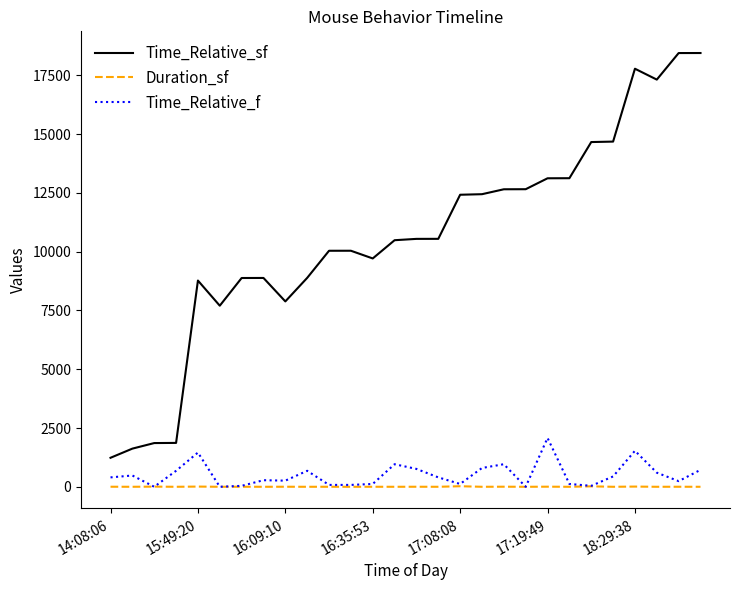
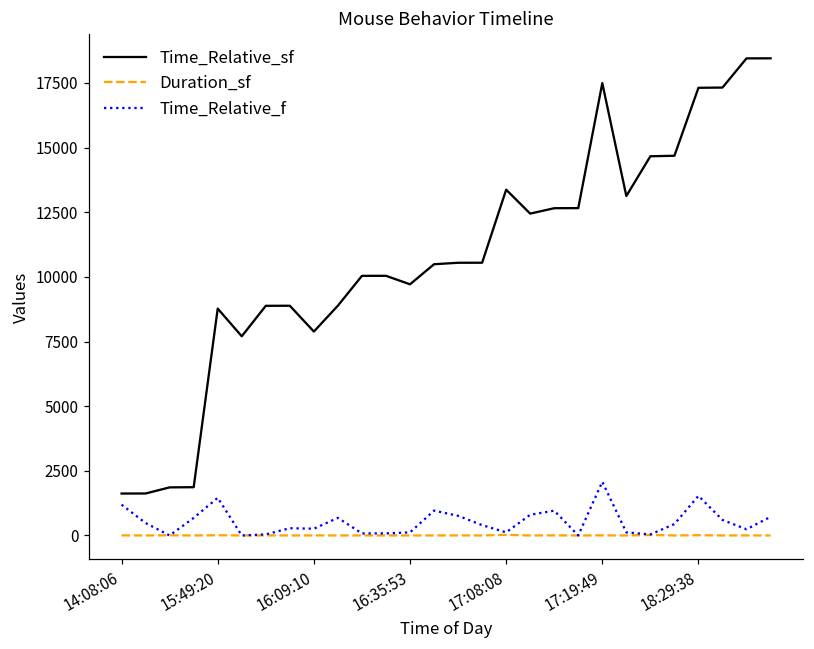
Time_Relative_sf, 14:08:06: 1200 -> 1600
Time_Relative_f, 14:08:06: 400 -> 1200
Time_Relative_sf, 17:08:08: 12400 -> 13400
Time_Relative_sf, 17:19:49: 13100 -> 17500
Time_Relative_sf, 18:29:38: 17800 -> 17300
